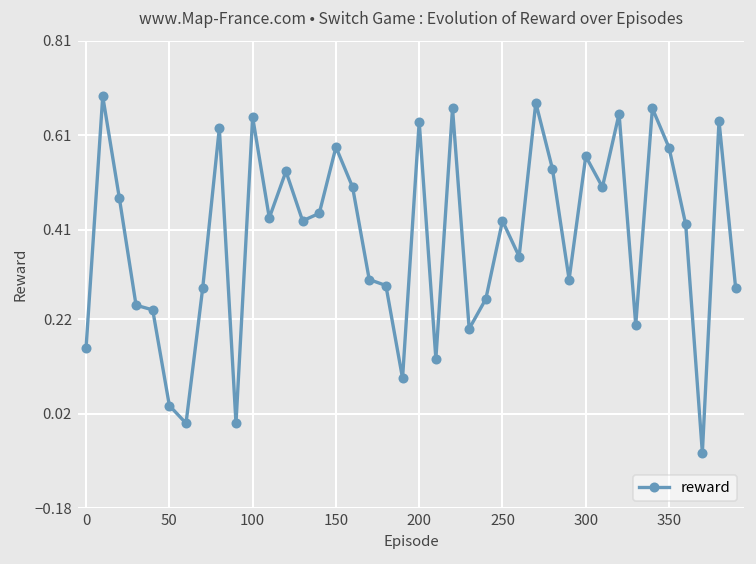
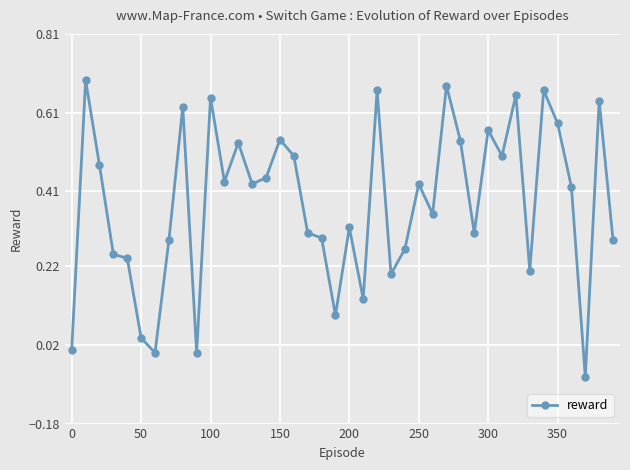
0: 0.16 -> 0.01
150: 0.58 -> 0.54
200: 0.64 -> 0.32
